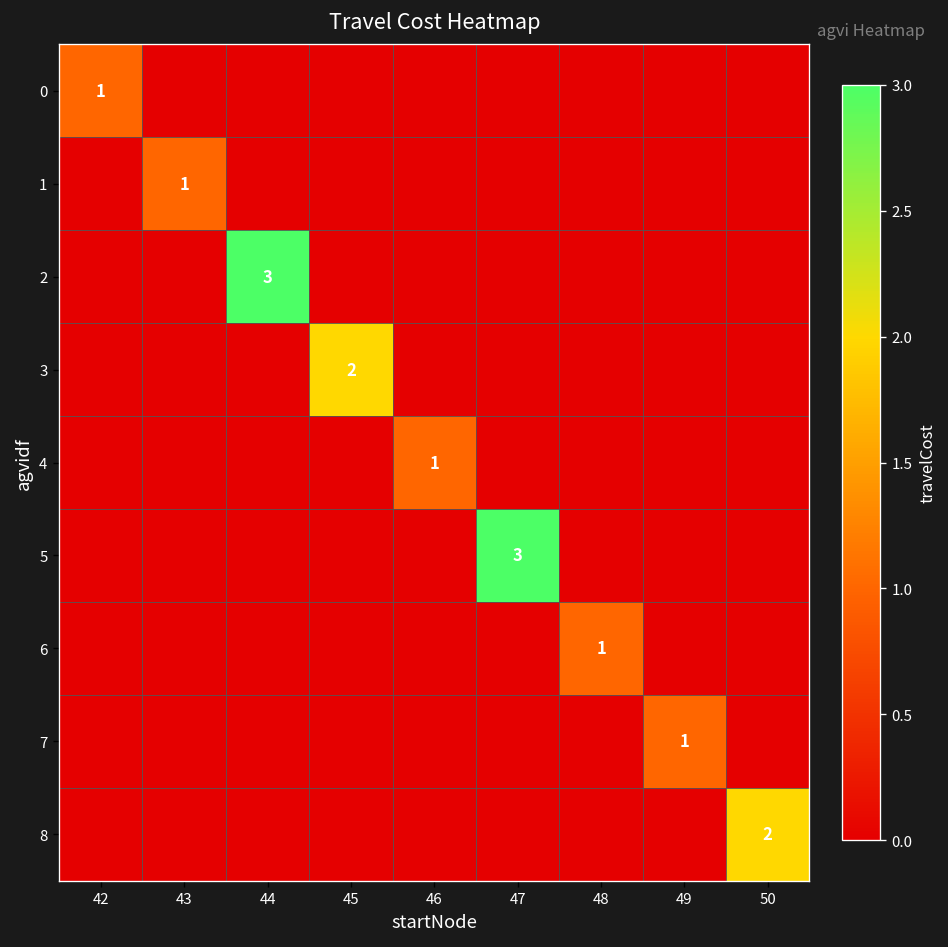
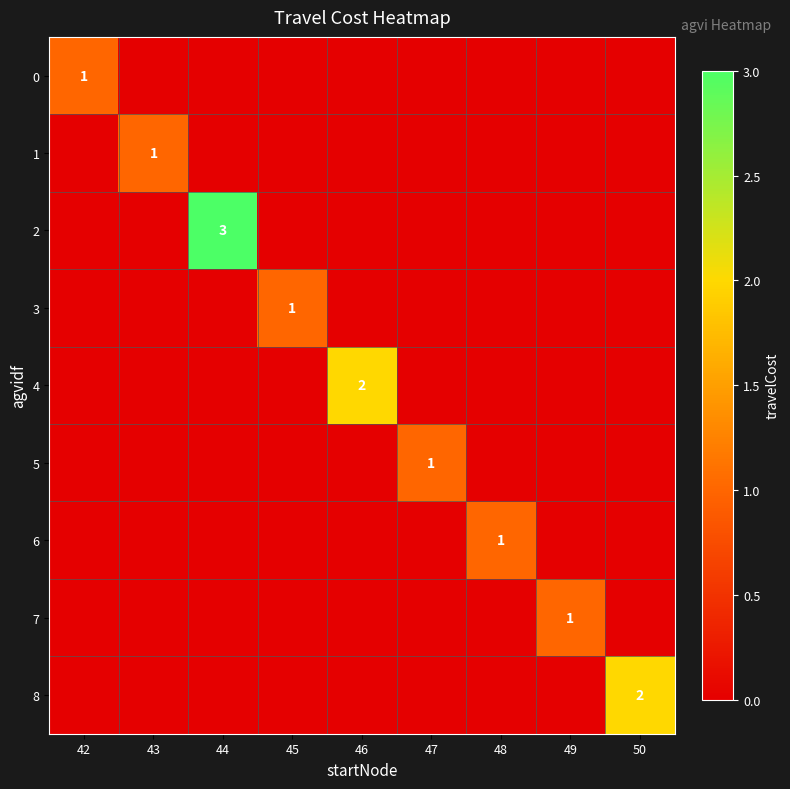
3, 45: 2 -> 1
4, 46: 1 -> 2
5, 47: 3 -> 1
